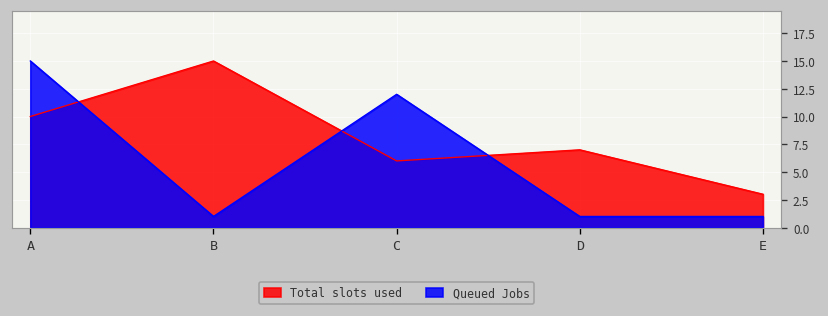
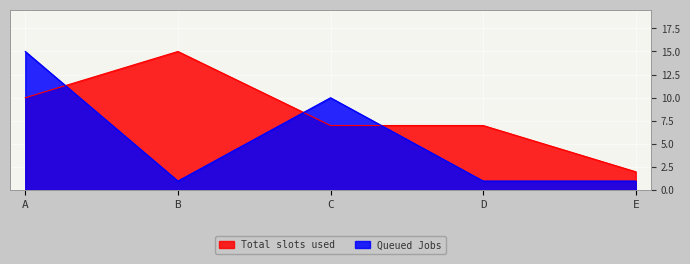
Total slots used, C: 6 -> 7
Queued Jobs, C: 12 -> 10
Total slots used, E: 3 -> 2
